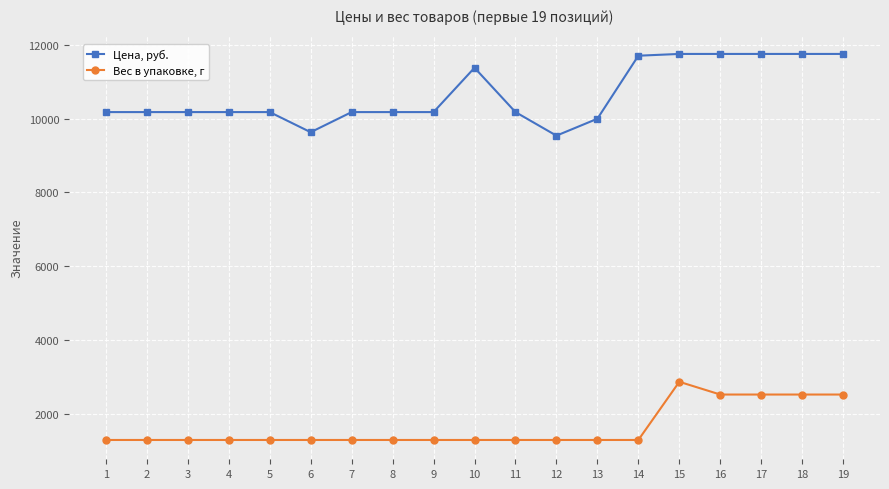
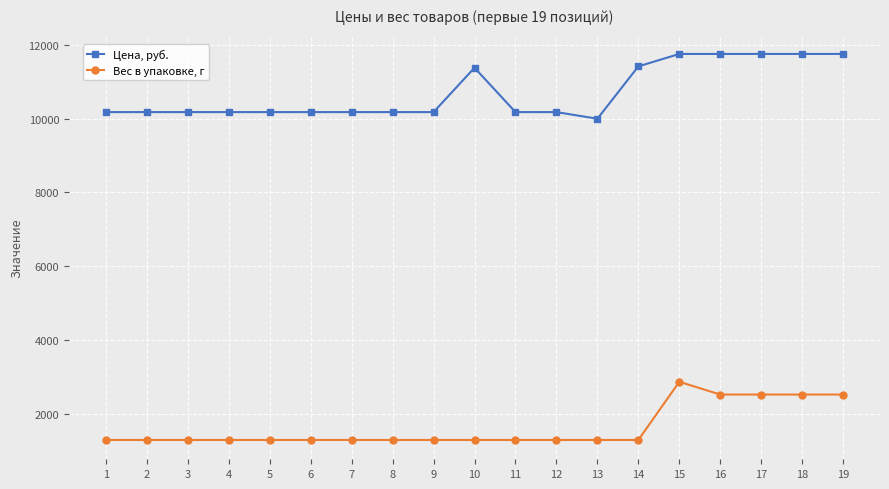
Цена, руб., 6: 9600 -> 10200
Цена, руб., 12: 9500 -> 10200
Цена, руб., 14: 11700 -> 11400
